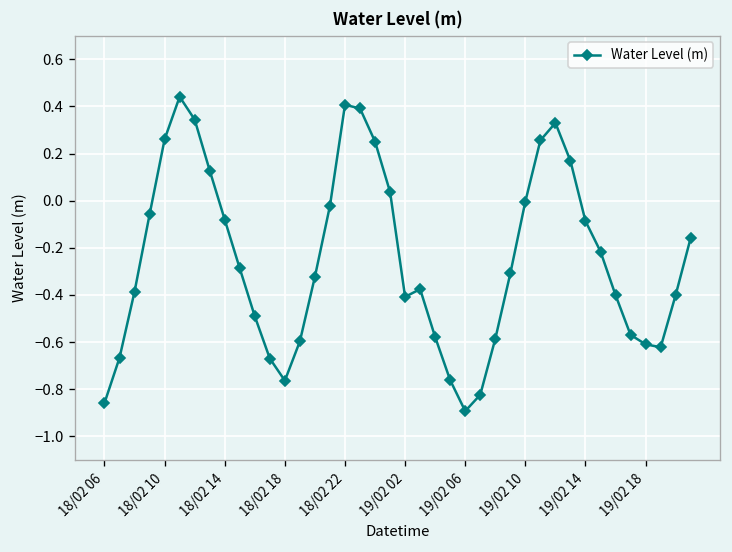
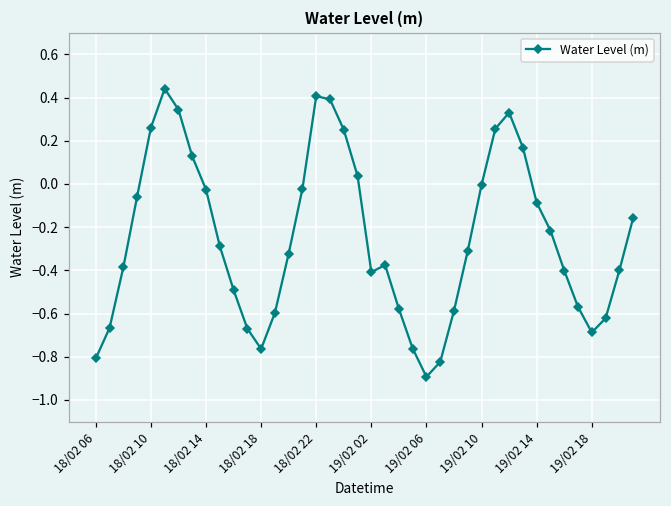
18/02 06: -0.86 -> -0.81
18/02 14: -0.08 -> -0.03
19/02 18: -0.61 -> -0.69
